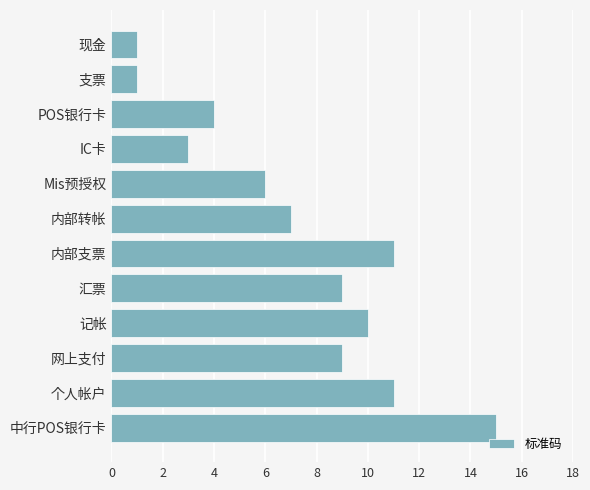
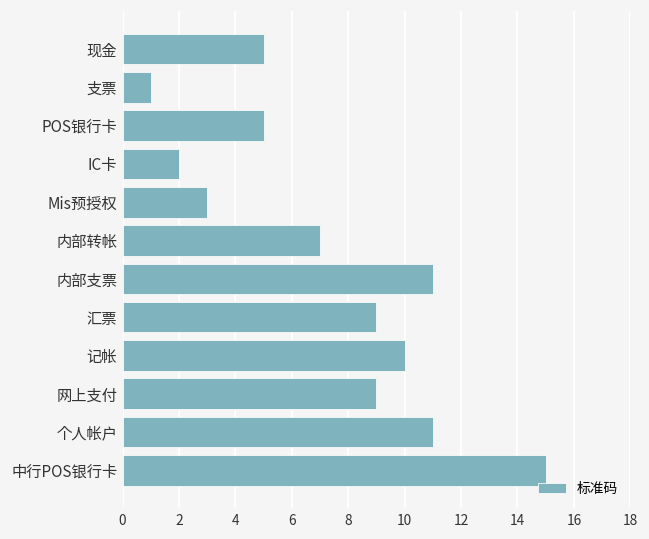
现金: 1 -> 5
POS银行卡: 4 -> 5
IC卡: 3 -> 2
Mis预授权: 6 -> 3
